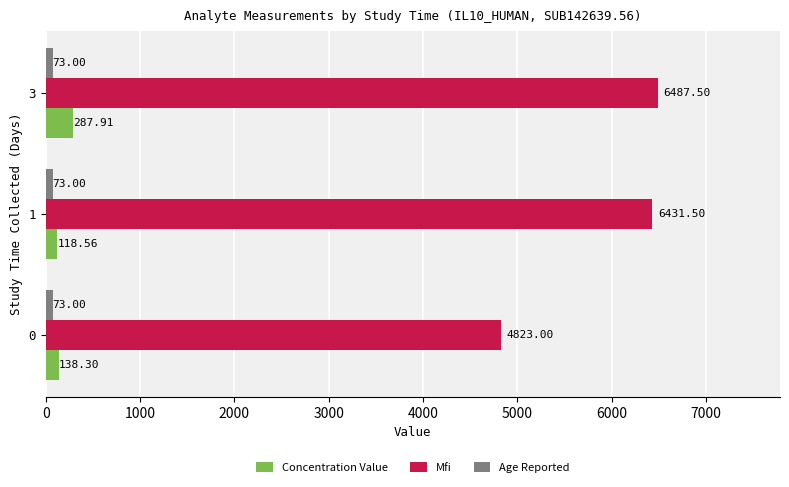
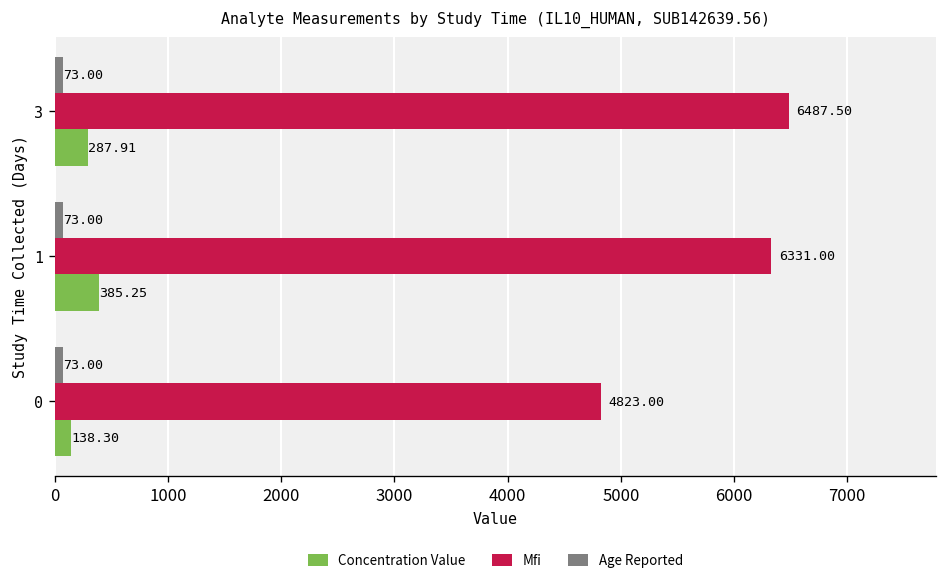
Mfi, 1: 6431.50 -> 6331.00
Concentration Value, 1: 118.56 -> 385.25
